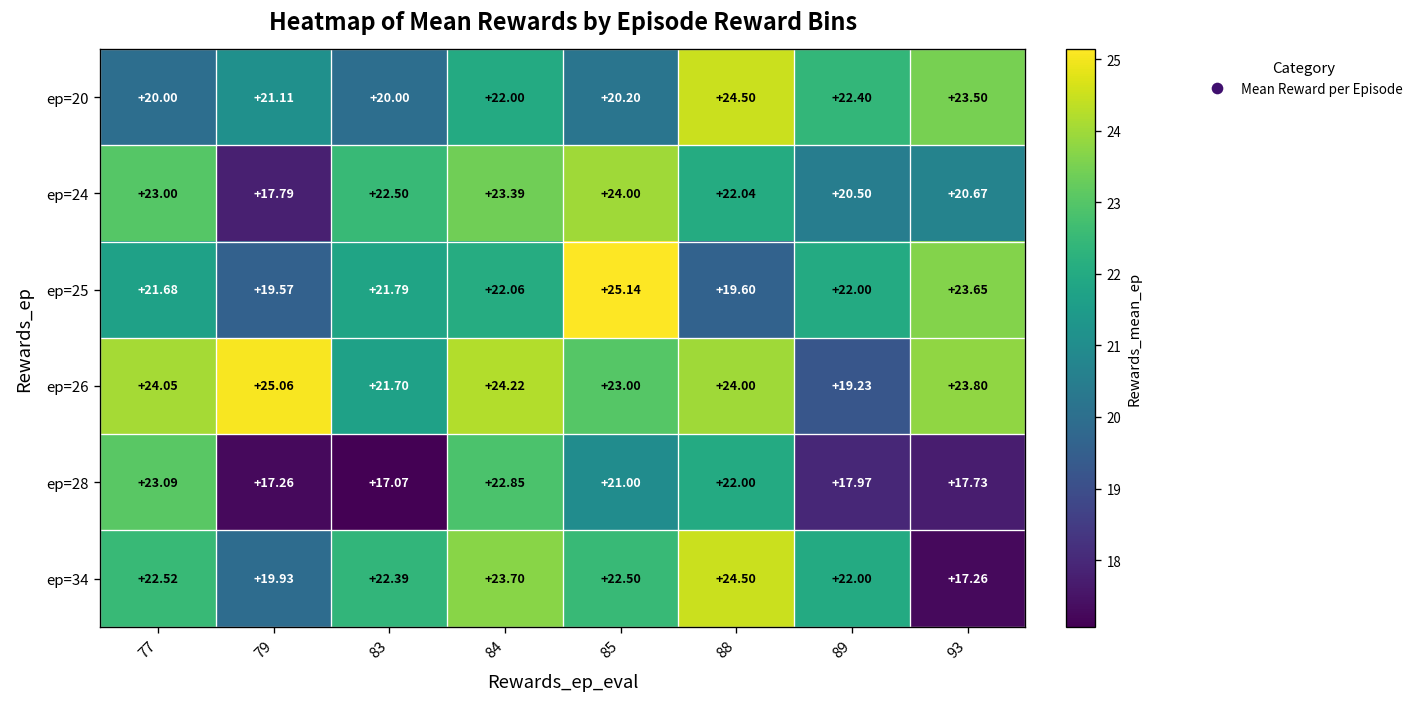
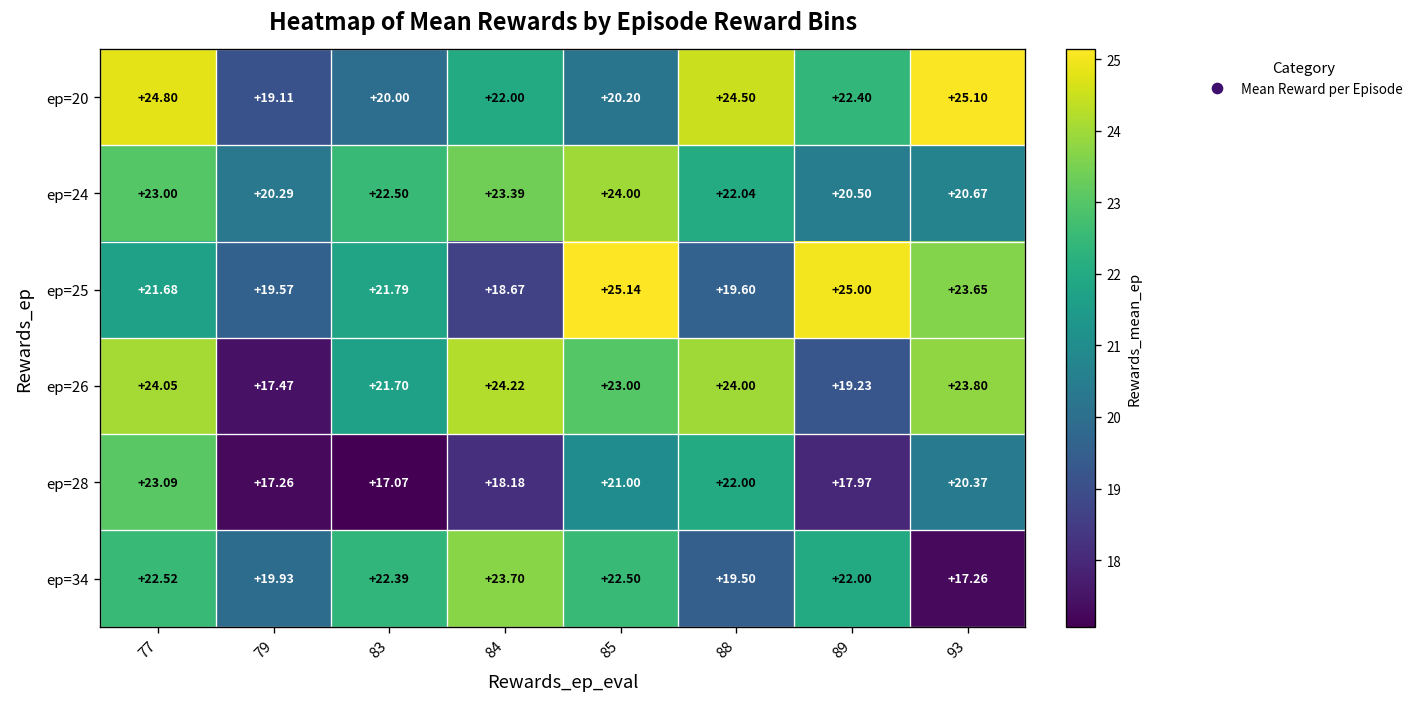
ep=20, 77: +20.00 -> +24.80
ep=20, 79: +21.11 -> +19.11
ep=20, 93: +23.50 -> +25.10
ep=24, 79: +17.79 -> +20.29
ep=25, 84: +22.06 -> +18.67
ep=25, 89: +22.00 -> +25.00
ep=26, 79: +25.06 -> +17.47
ep=28, 84: +22.85 -> +18.18
ep=28, 93: +17.73 -> +20.37
ep=34, 88: +24.50 -> +19.50
